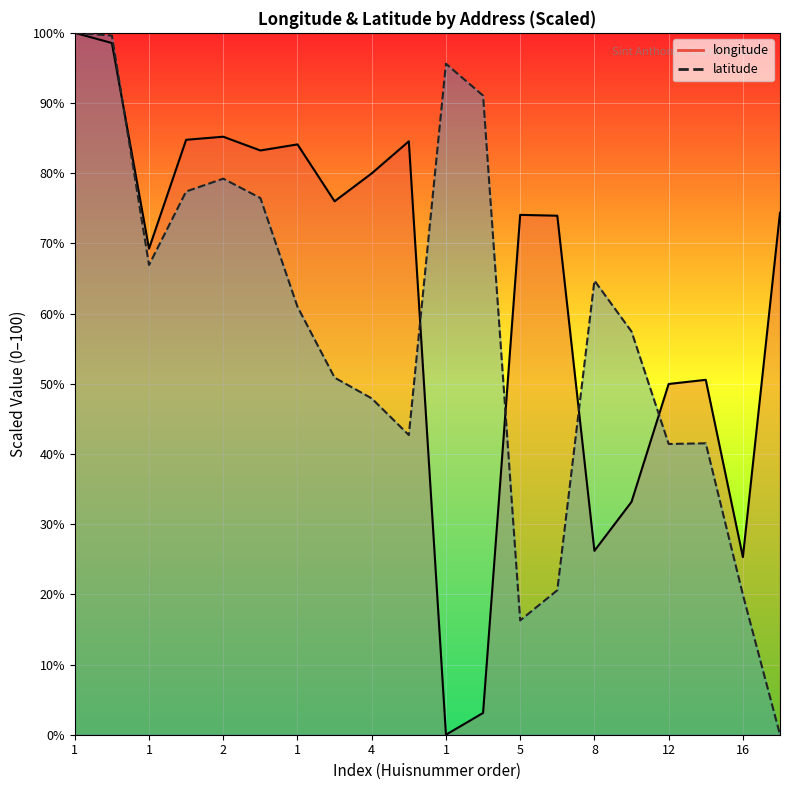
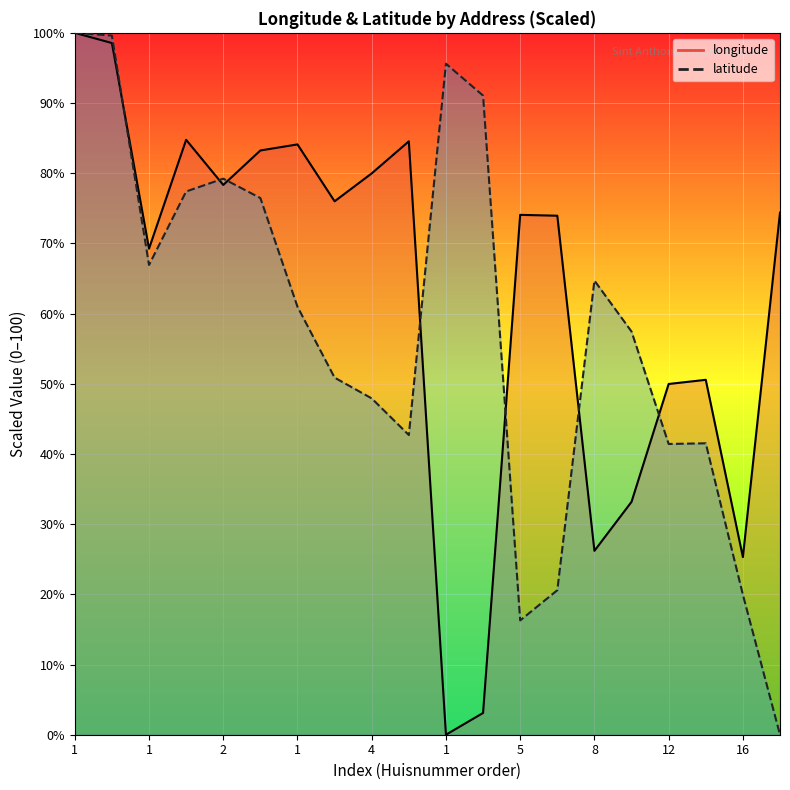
longitude, 2: 85% -> 78%
